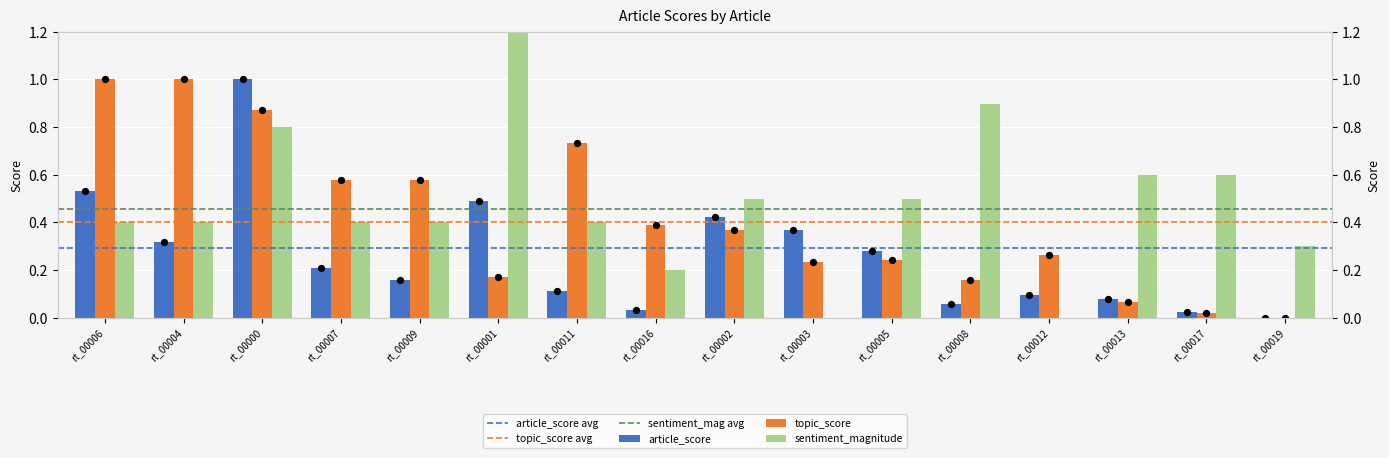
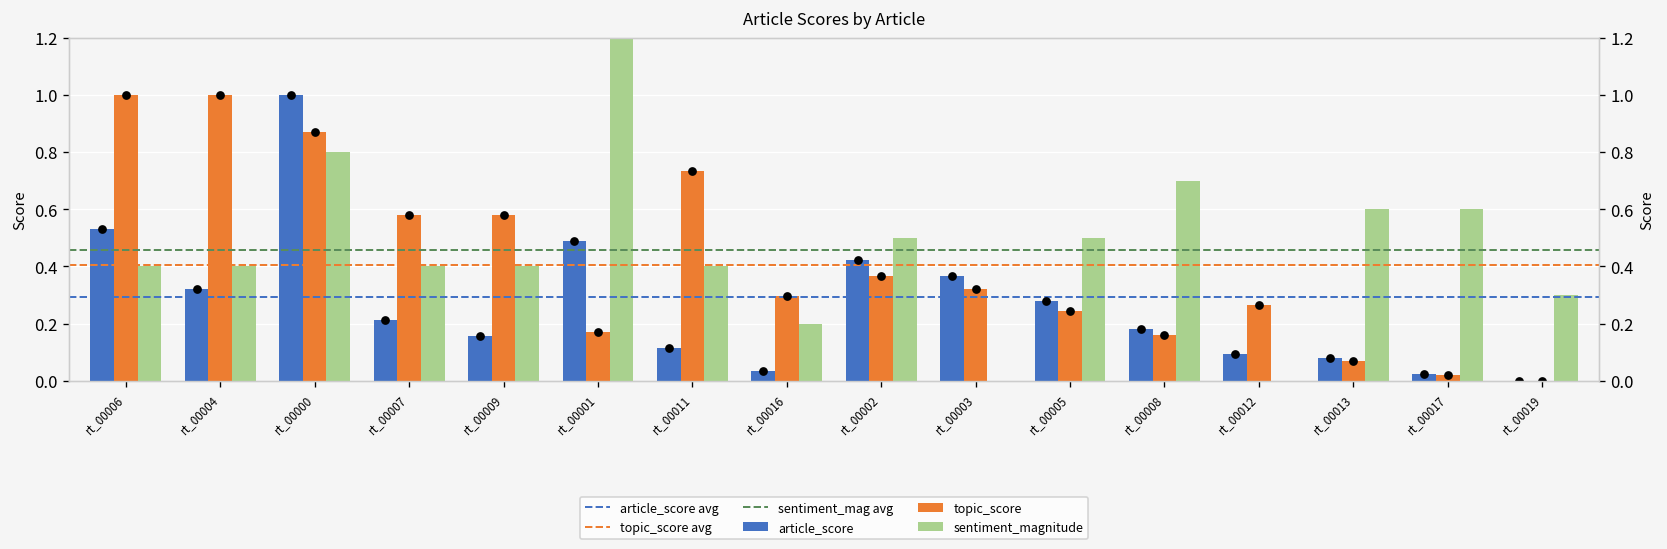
topic_score, rt_00016: 0.39 -> 0.30
topic_score, rt_00003: 0.23 -> 0.32
article_score, rt_00008: 0.06 -> 0.18
sentiment_magnitude, rt_00008: 0.90 -> 0.70
